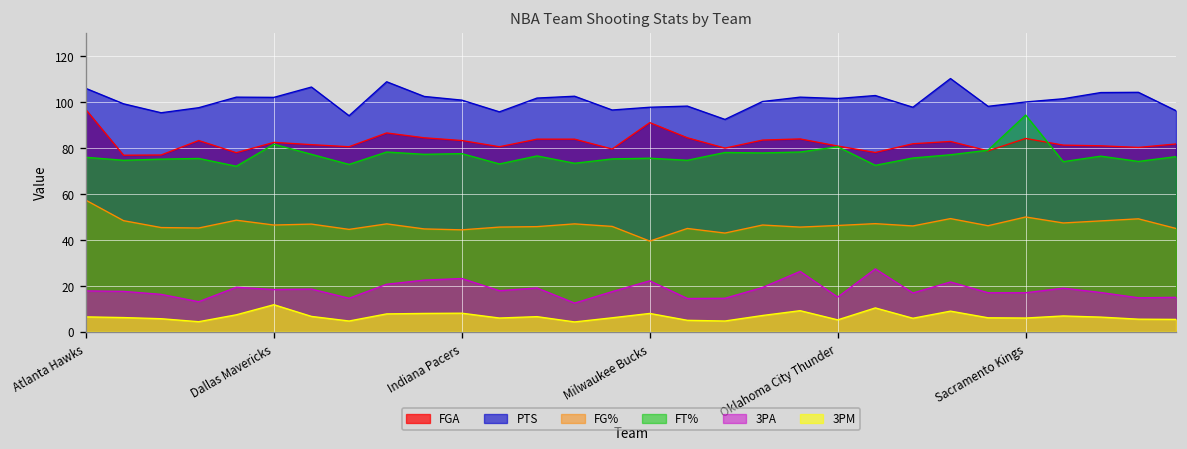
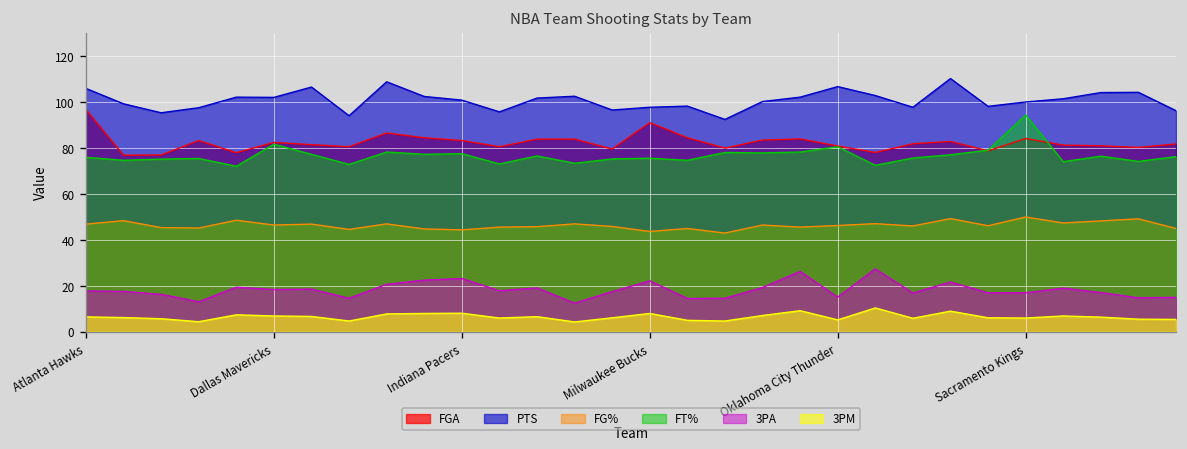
FG%, Atlanta Hawks: 57 -> 47
3PM, Dallas Mavericks: 12 -> 7
FG%, Milwaukee Bucks: 39 -> 44
PTS, Oklahoma City Thunder: 102 -> 107
